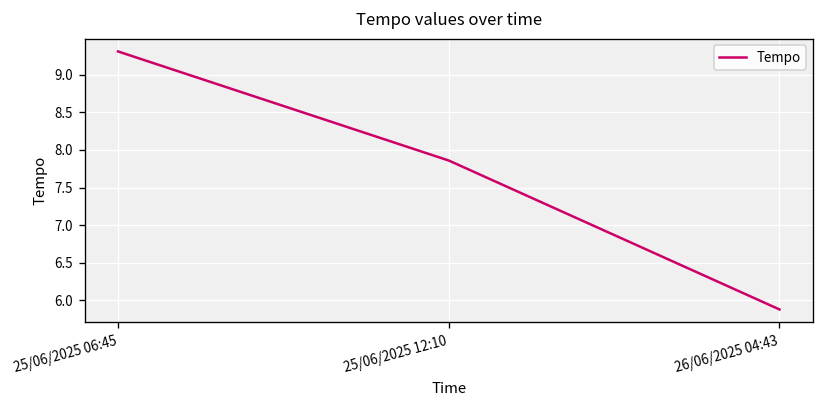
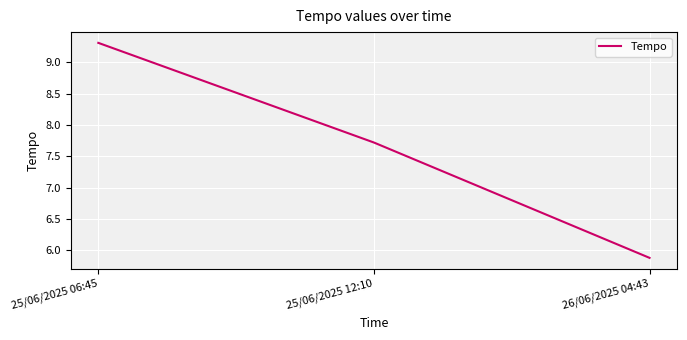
25/06/2025 12:10: 7.9 -> 7.7
